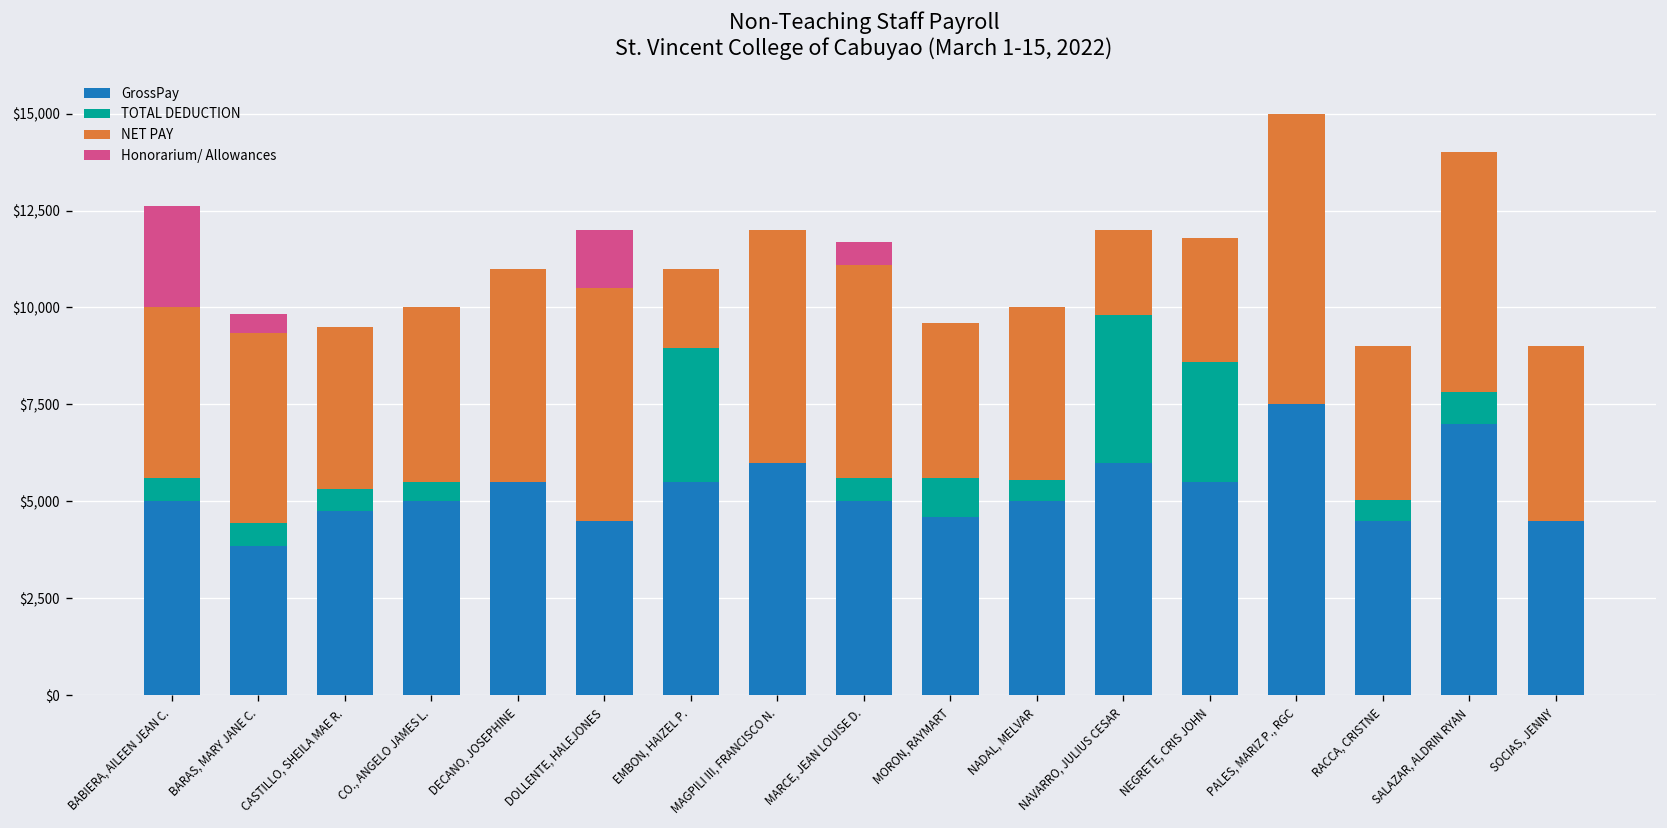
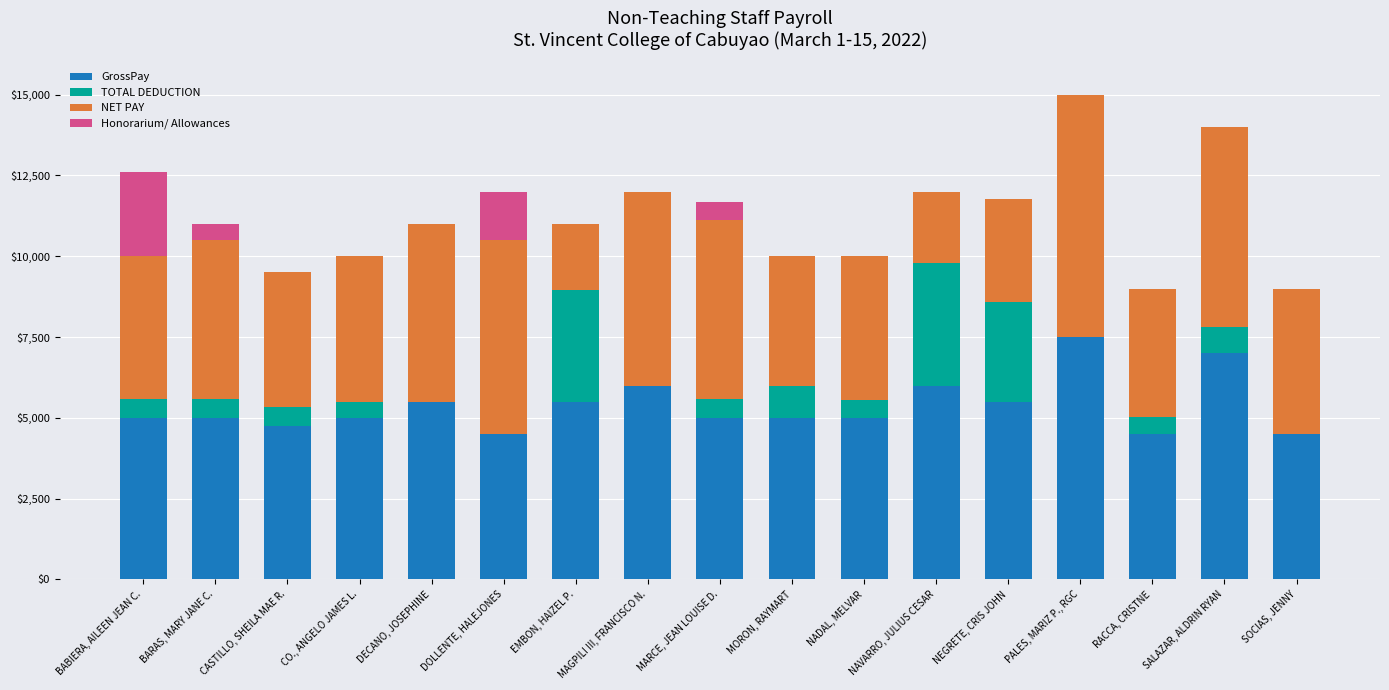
GrossPay, BARAS, MARY JANE C.: $3,800 -> $5,000
GrossPay, MORON, RAYMART: $4,600 -> $5,000
